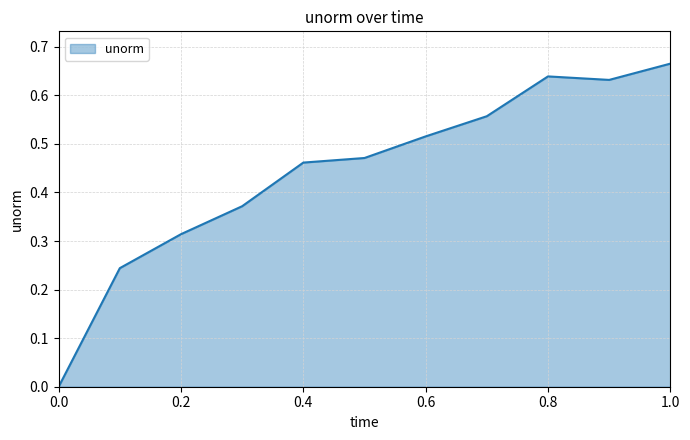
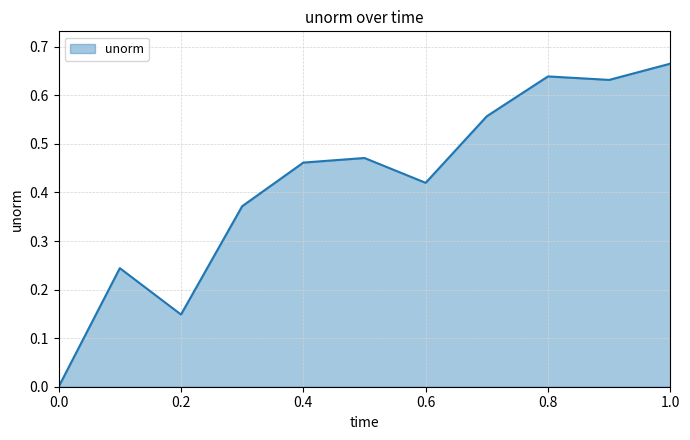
0.2: 0.31 -> 0.15
0.6: 0.52 -> 0.42
